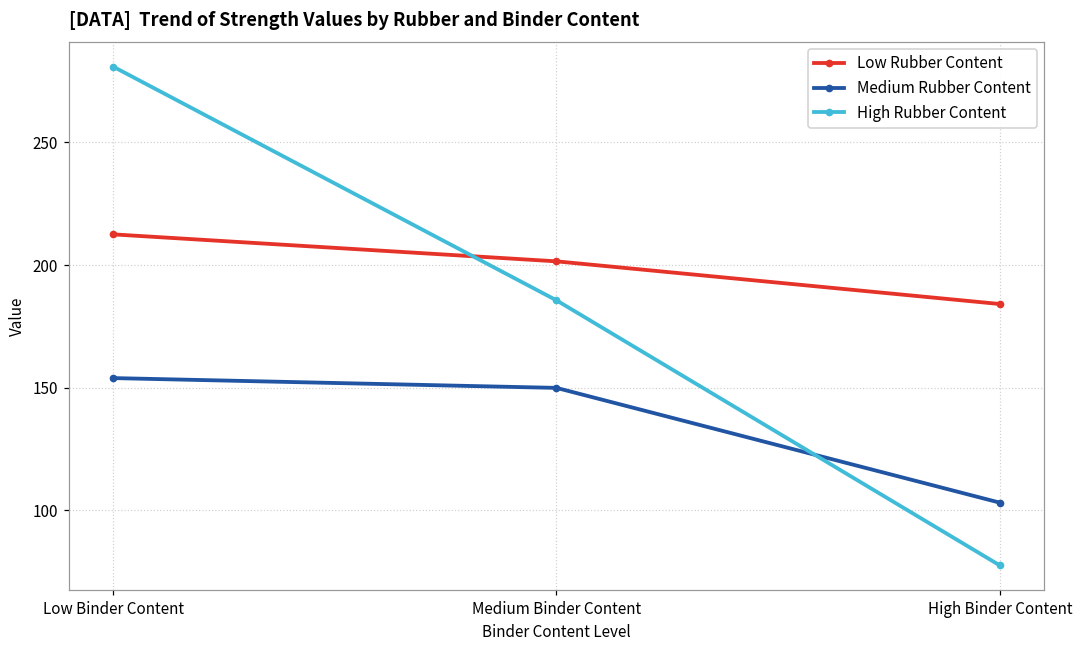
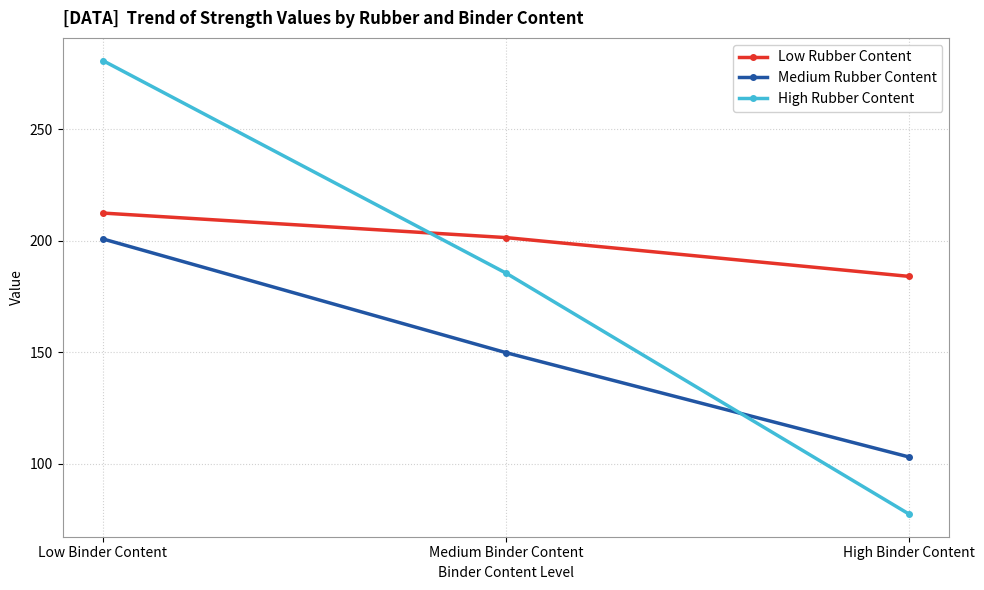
Medium Rubber Content, Low Binder Content: 154 -> 201
